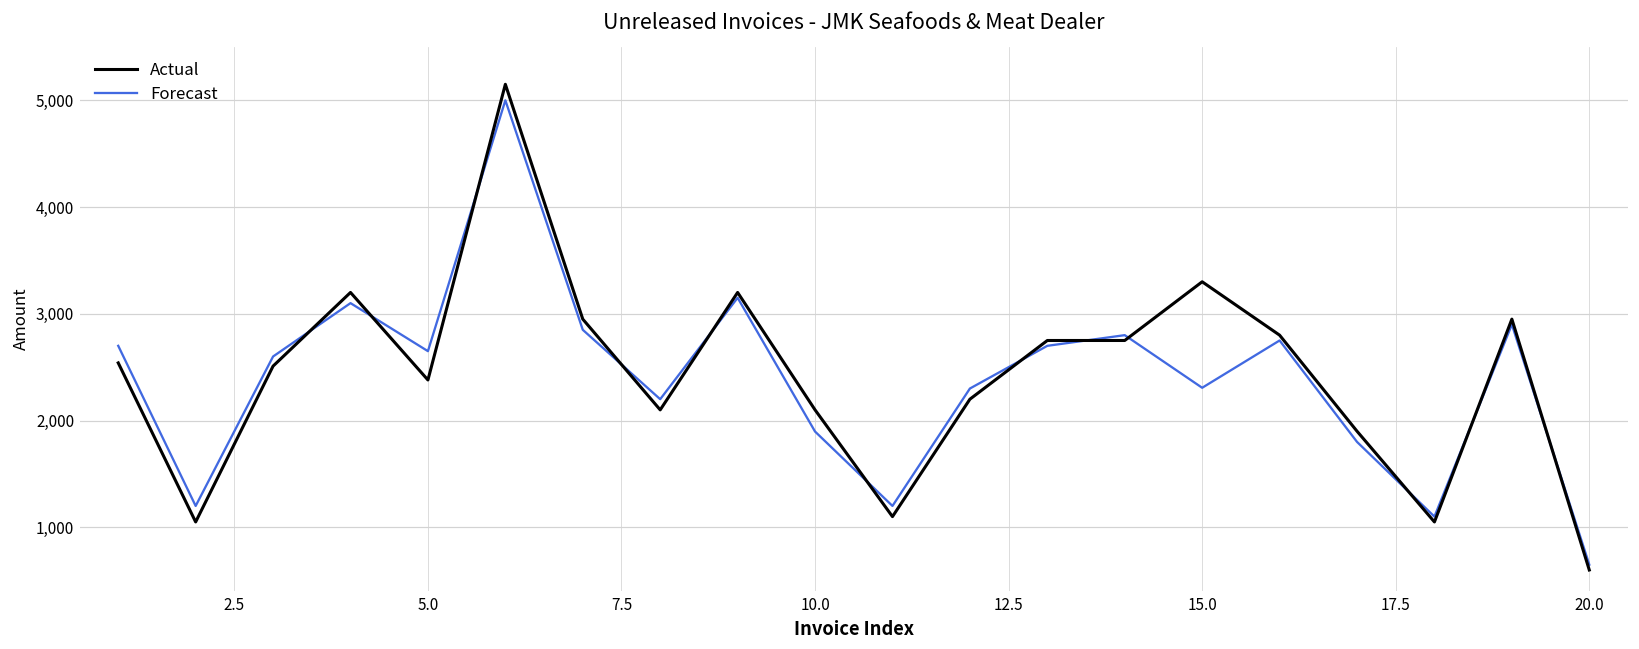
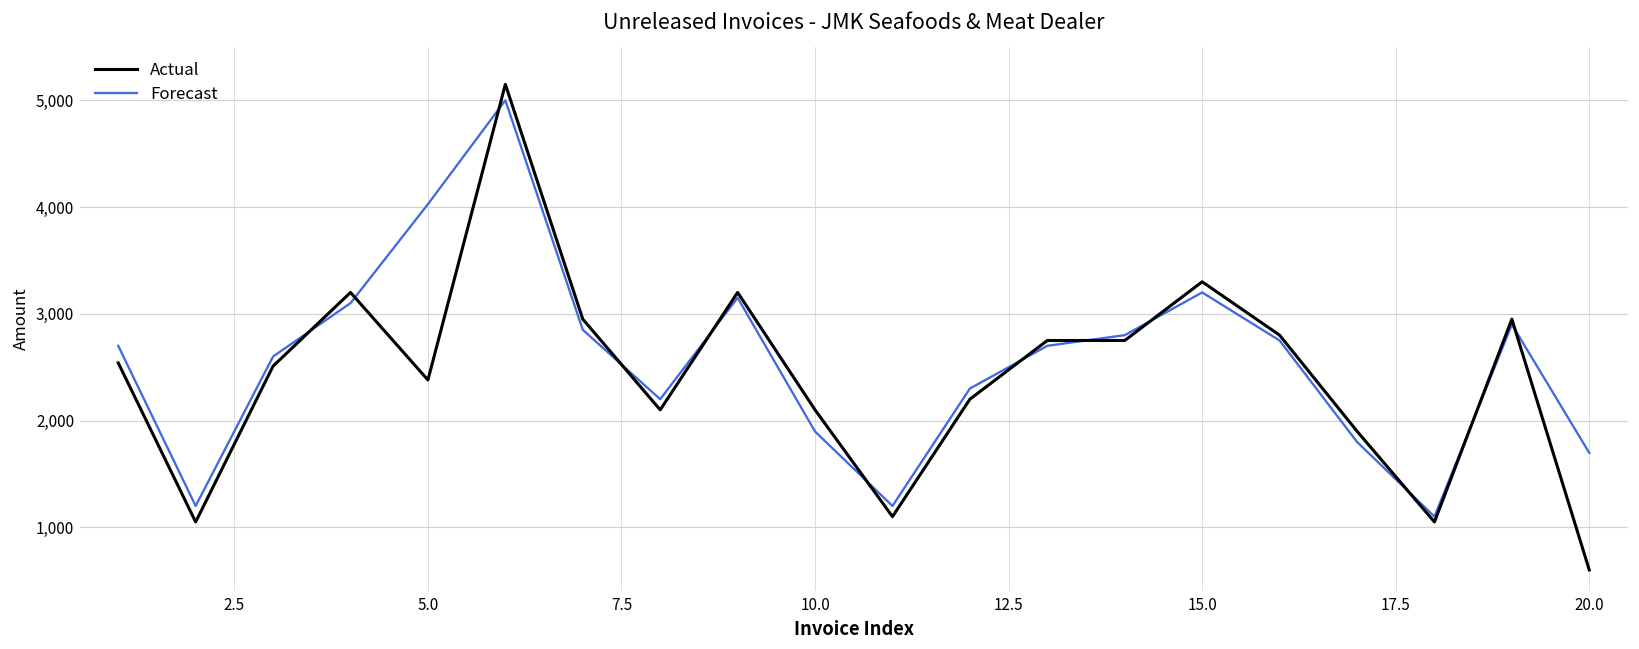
Forecast, 5.0: 2,700 -> 4,000
Forecast, 15.0: 2,300 -> 3,200
Forecast, 20.0: 700 -> 1,700
